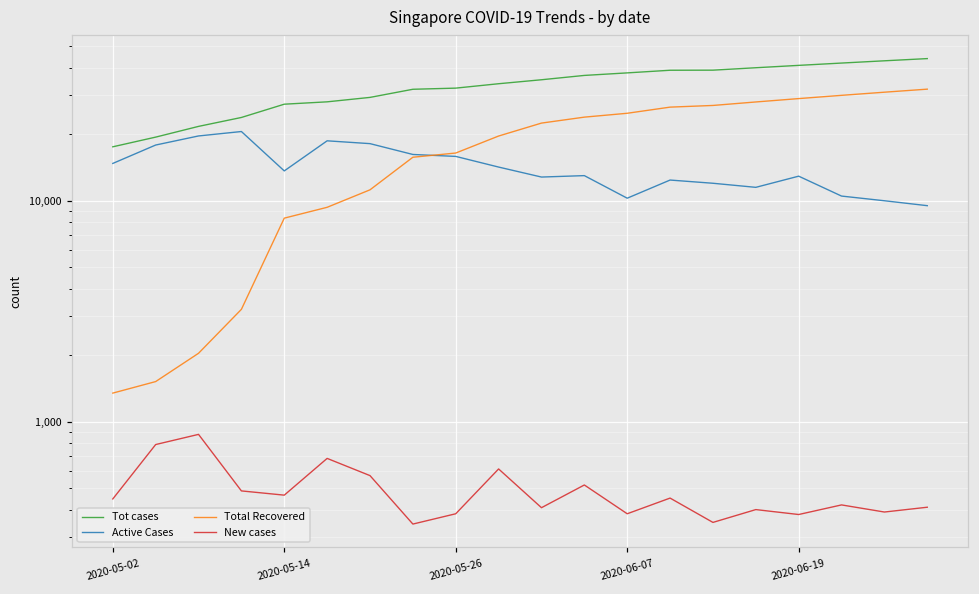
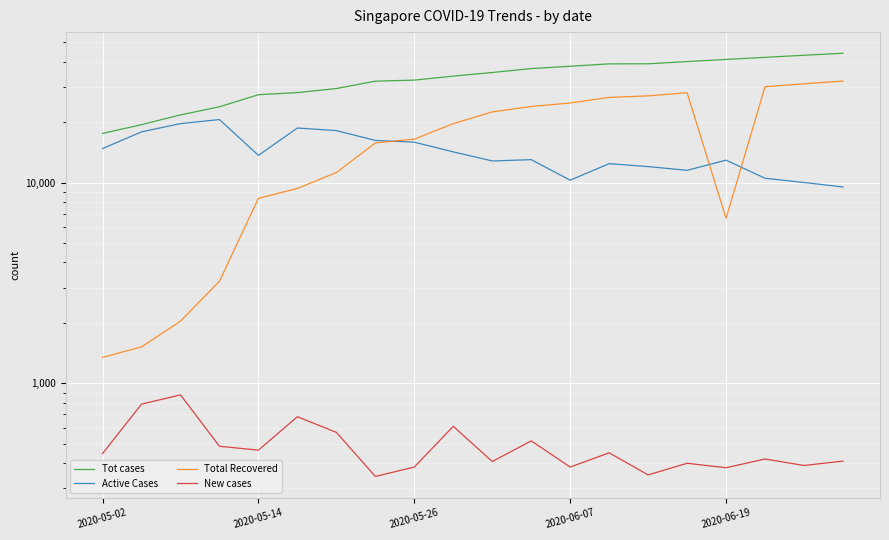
Total Recovered, 2020-06-19: 29,000 -> 6,600
